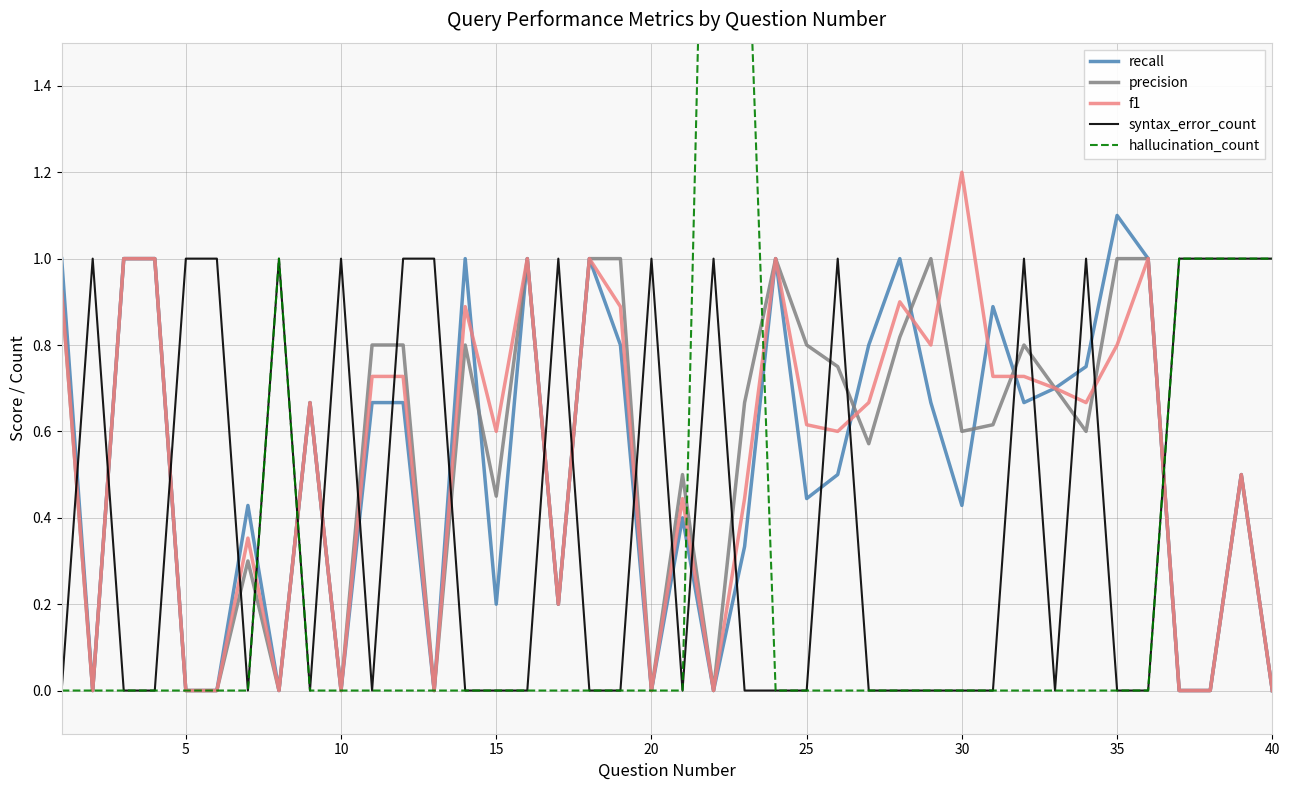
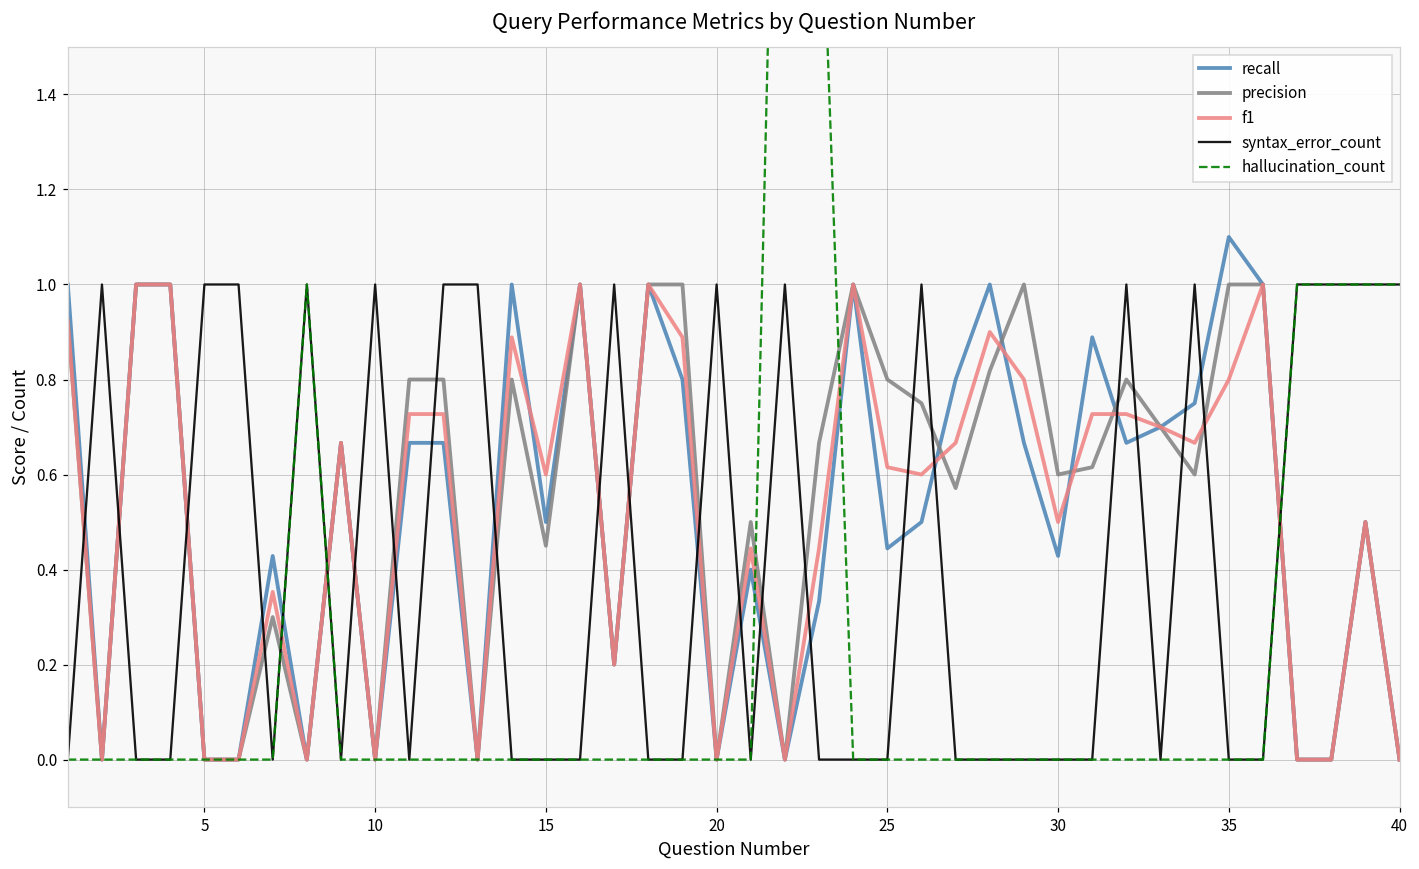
recall, 15: 0.2 -> 0.5
f1, 30: 1.2 -> 0.5
